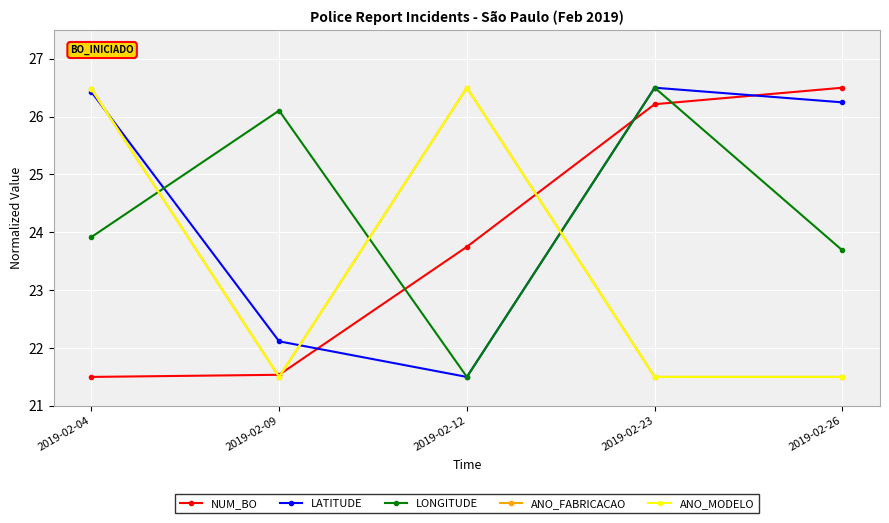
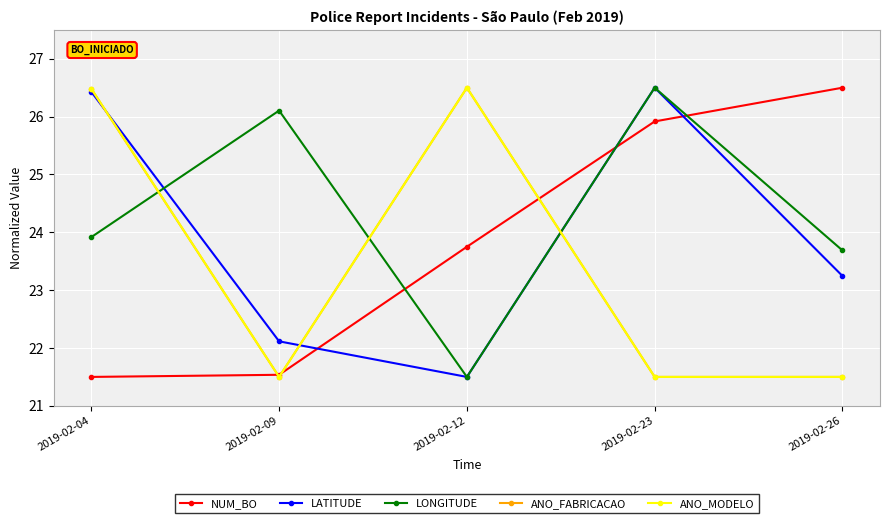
NUM_BO, 2019-02-23: 26.2 -> 25.9
LATITUDE, 2019-02-26: 26.2 -> 23.2
